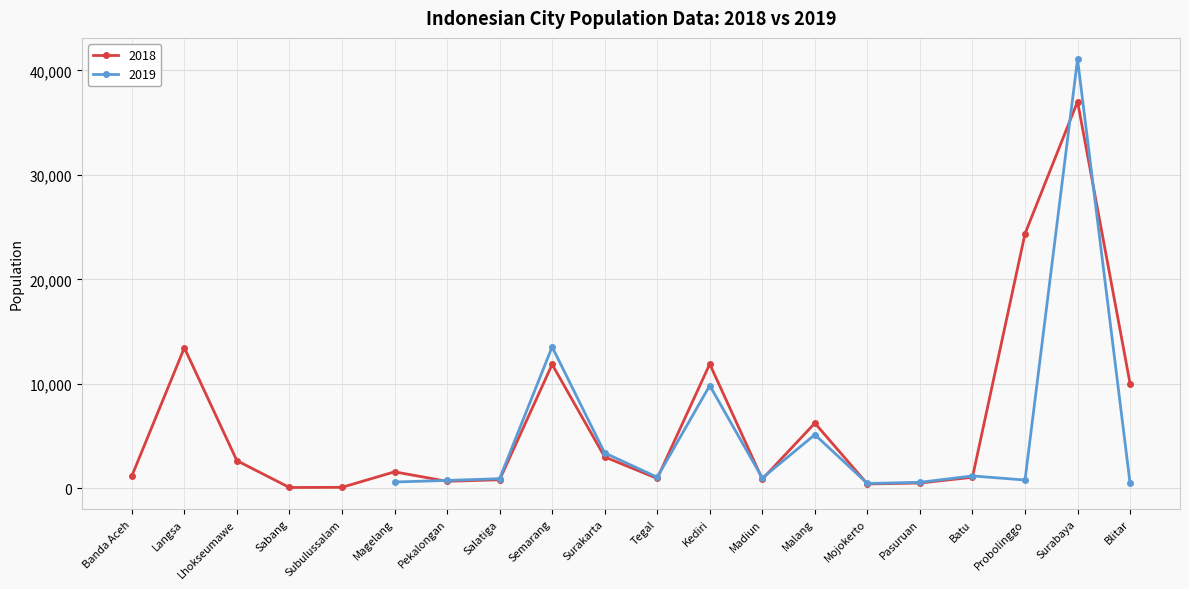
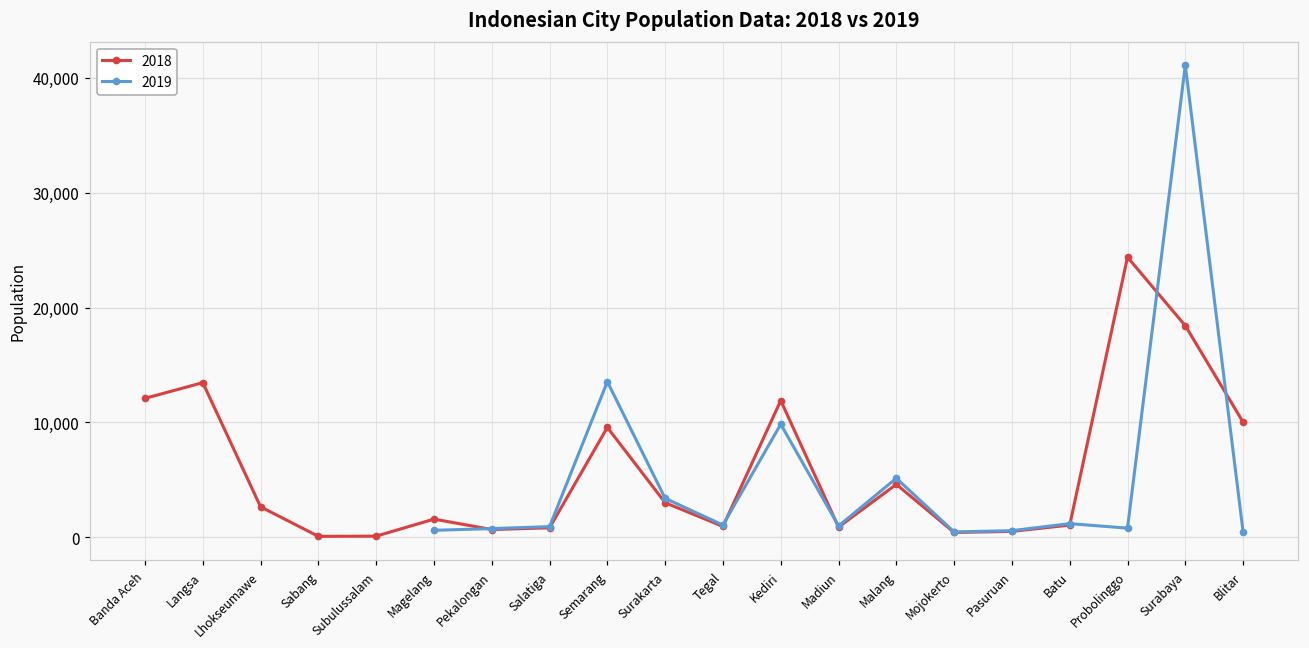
2018, Banda Aceh: 1,200 -> 12,100
2018, Semarang: 11,900 -> 9,600
2018, Malang: 6,300 -> 4,600
2018, Surabaya: 37,000 -> 18,400
